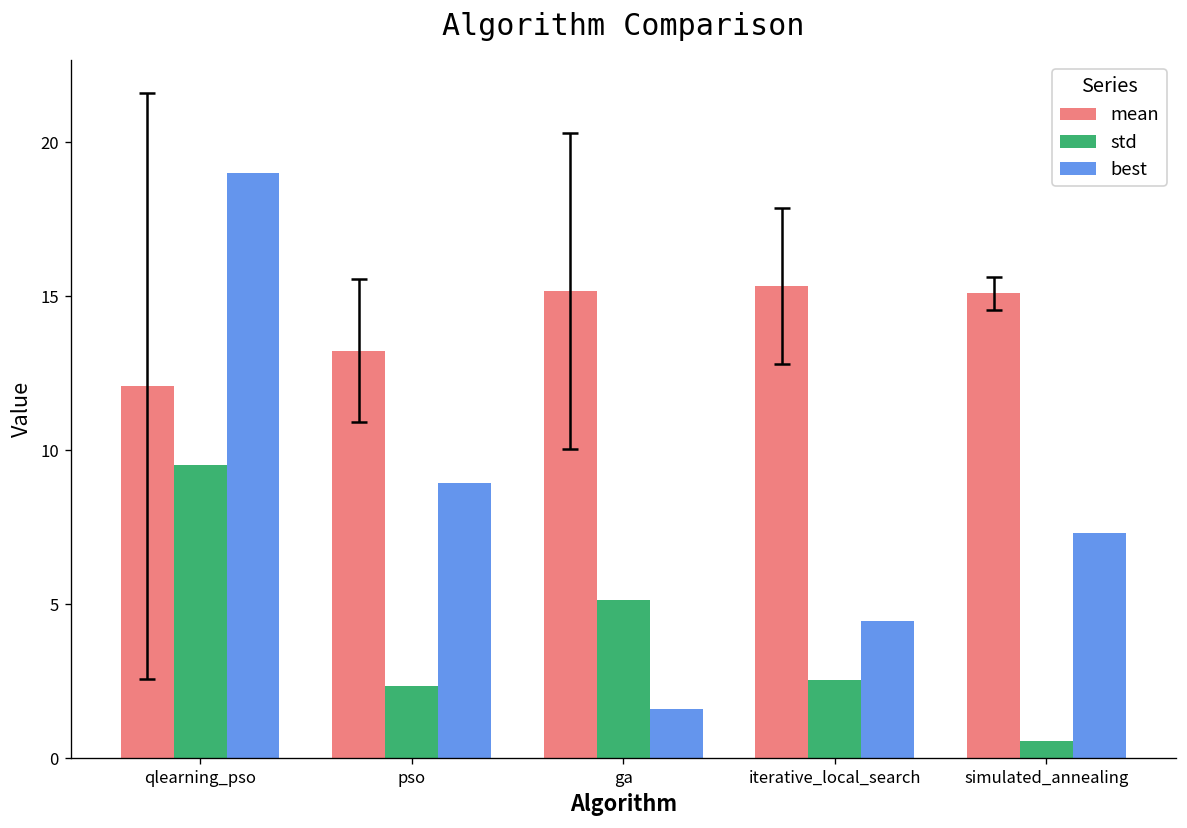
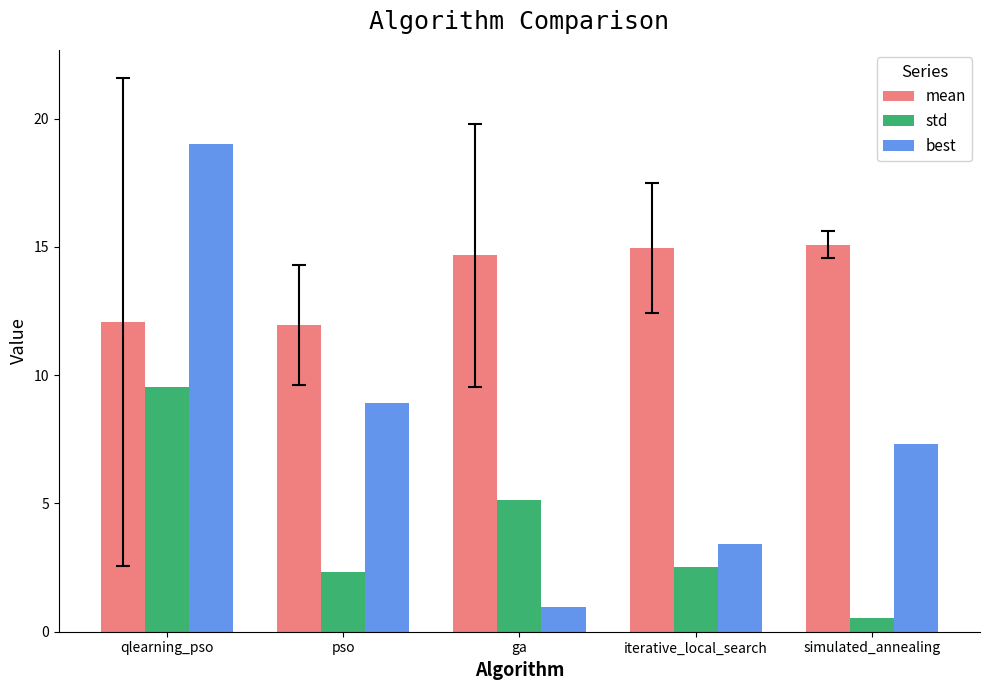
mean, pso: 13.2 -> 12.0
mean, ga: 15.2 -> 14.7
best, ga: 1.6 -> 0.9
mean, iterative_local_search: 15.3 -> 14.9
best, iterative_local_search: 4.5 -> 3.4
